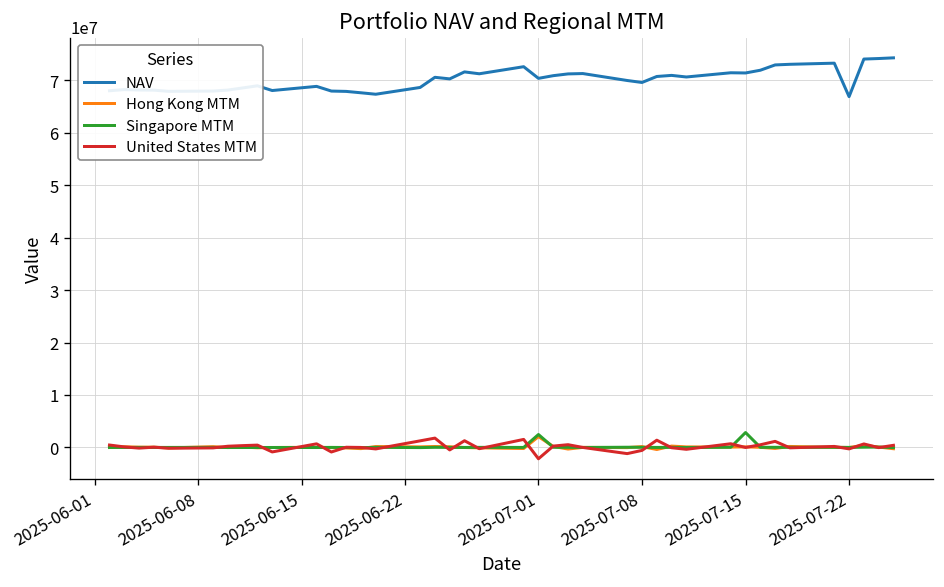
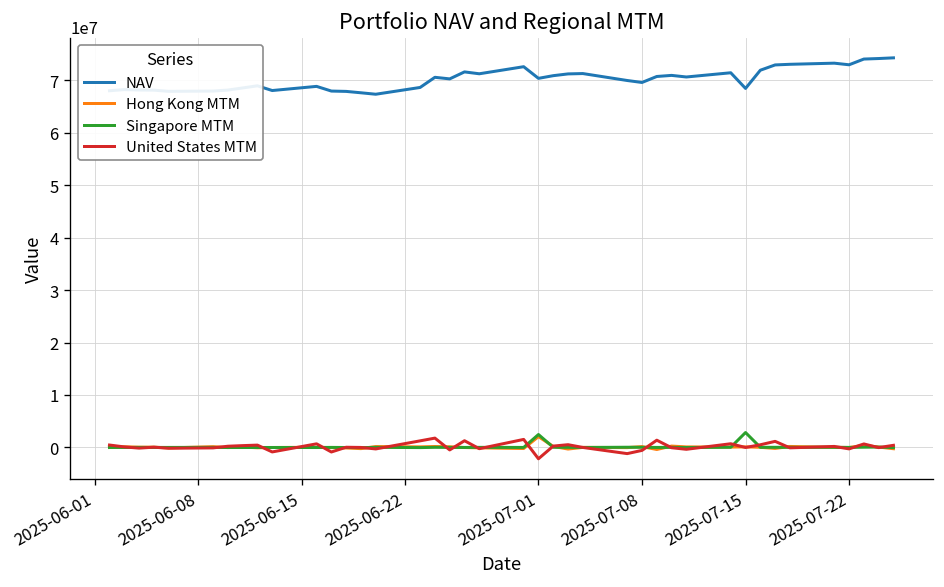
NAV, 2025-07-15: 71000000 -> 68000000
NAV, 2025-07-22: 67000000 -> 73000000
